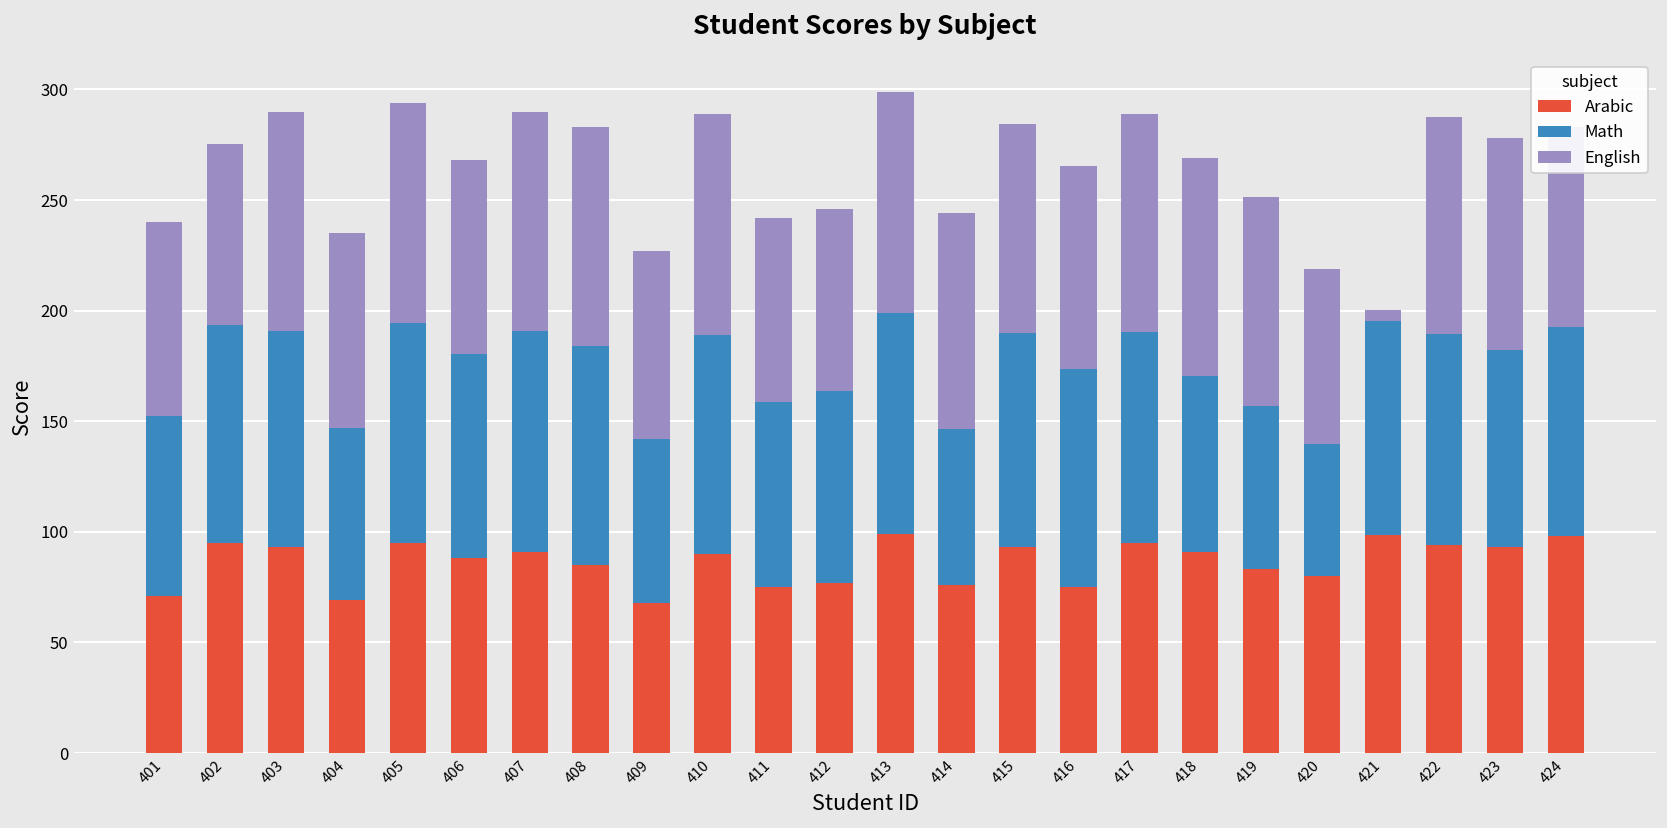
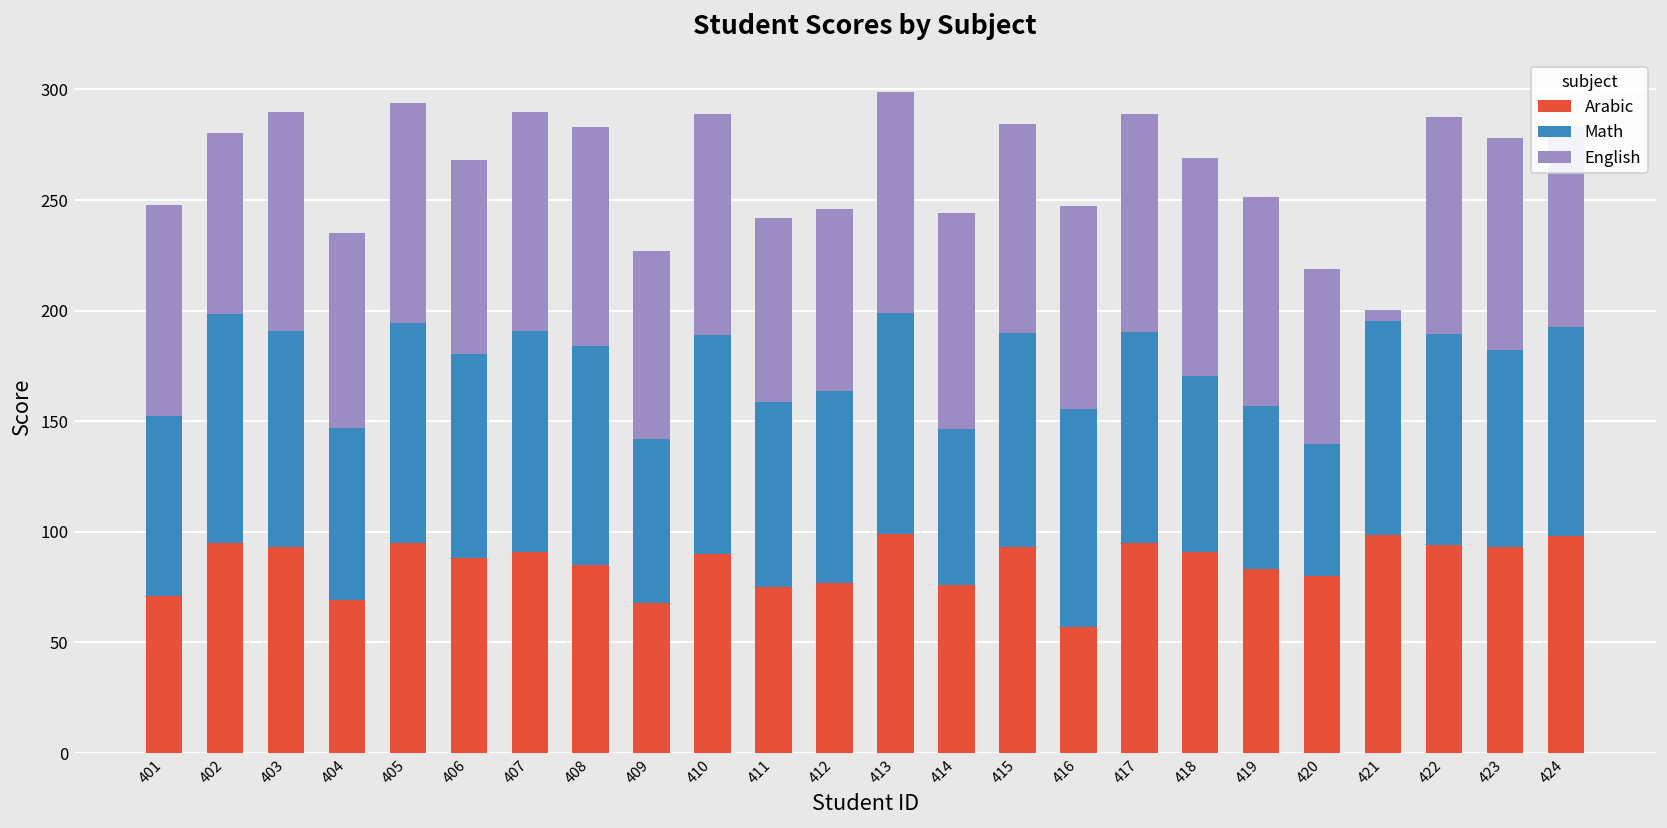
English, 401: 88 -> 95
Math, 402: 99 -> 103
Arabic, 416: 75 -> 57
